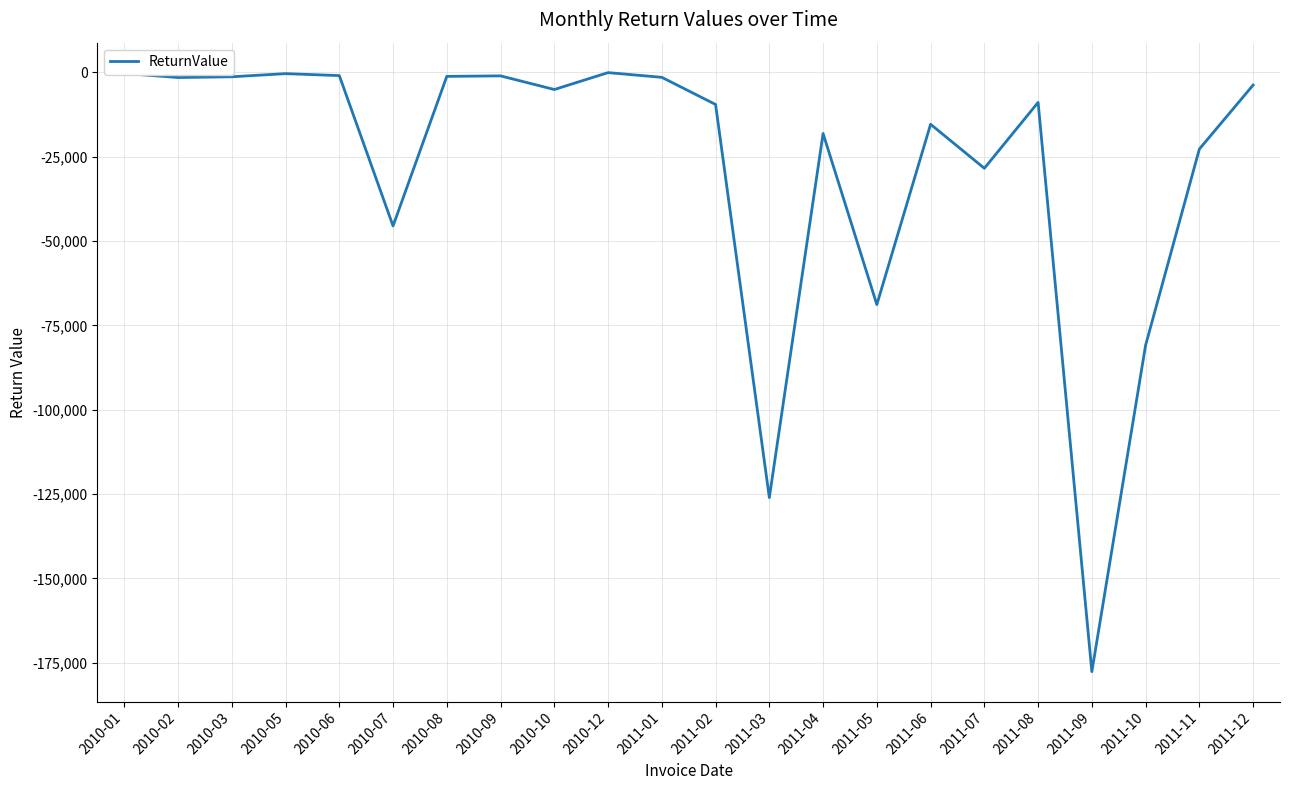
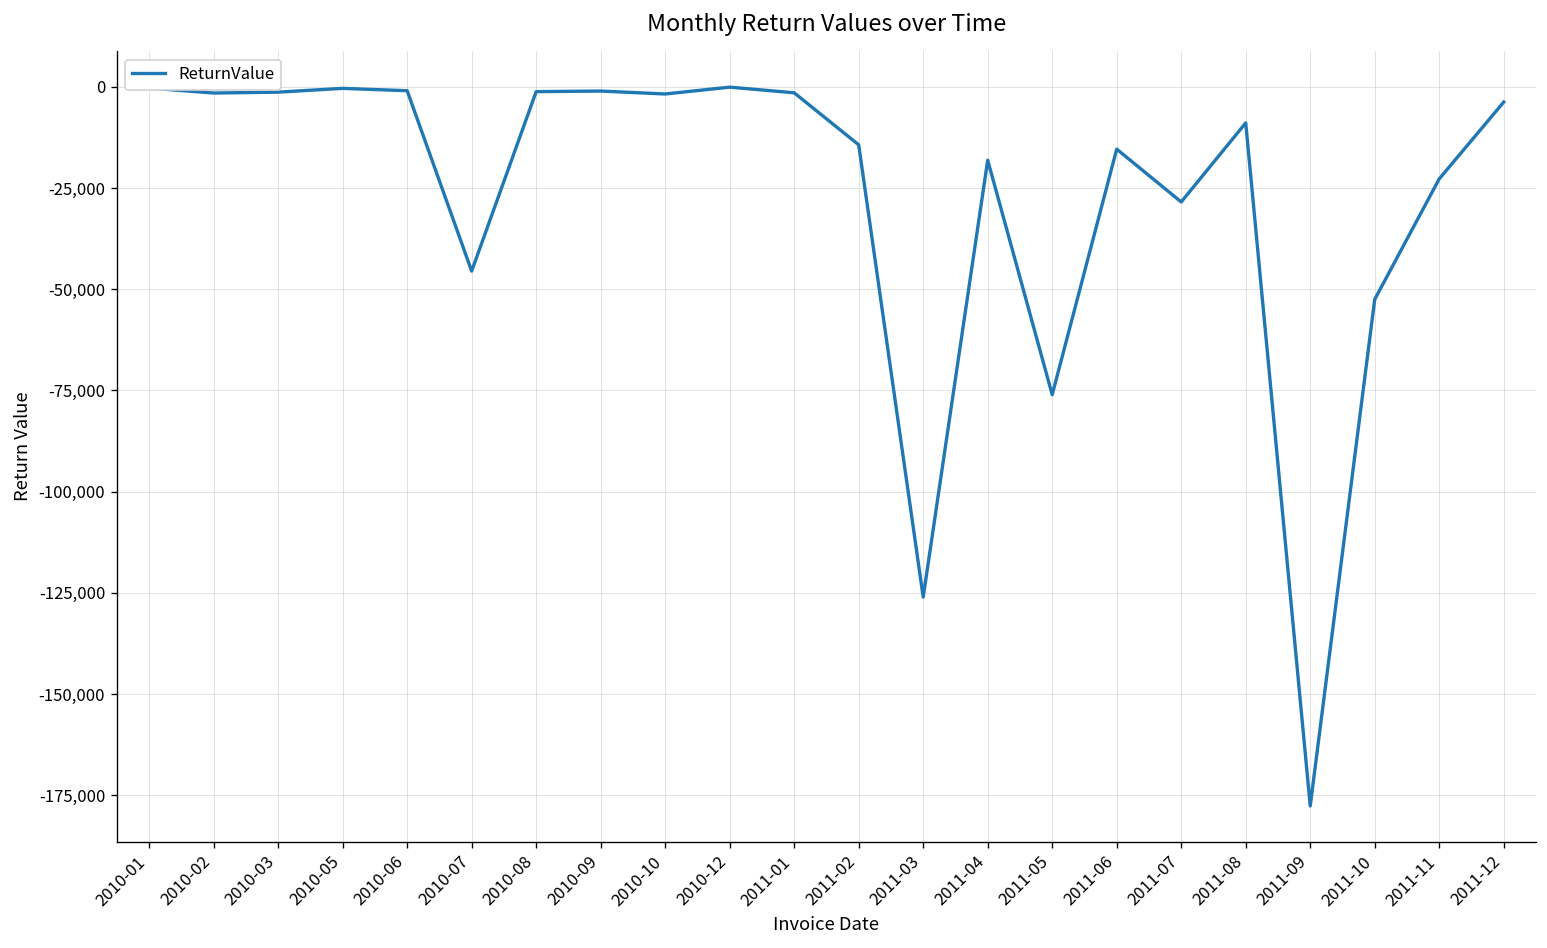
2010-10: -5,000 -> -2,000
2011-02: -10,000 -> -14,000
2011-05: -69,000 -> -76,000
2011-10: -81,000 -> -53,000
